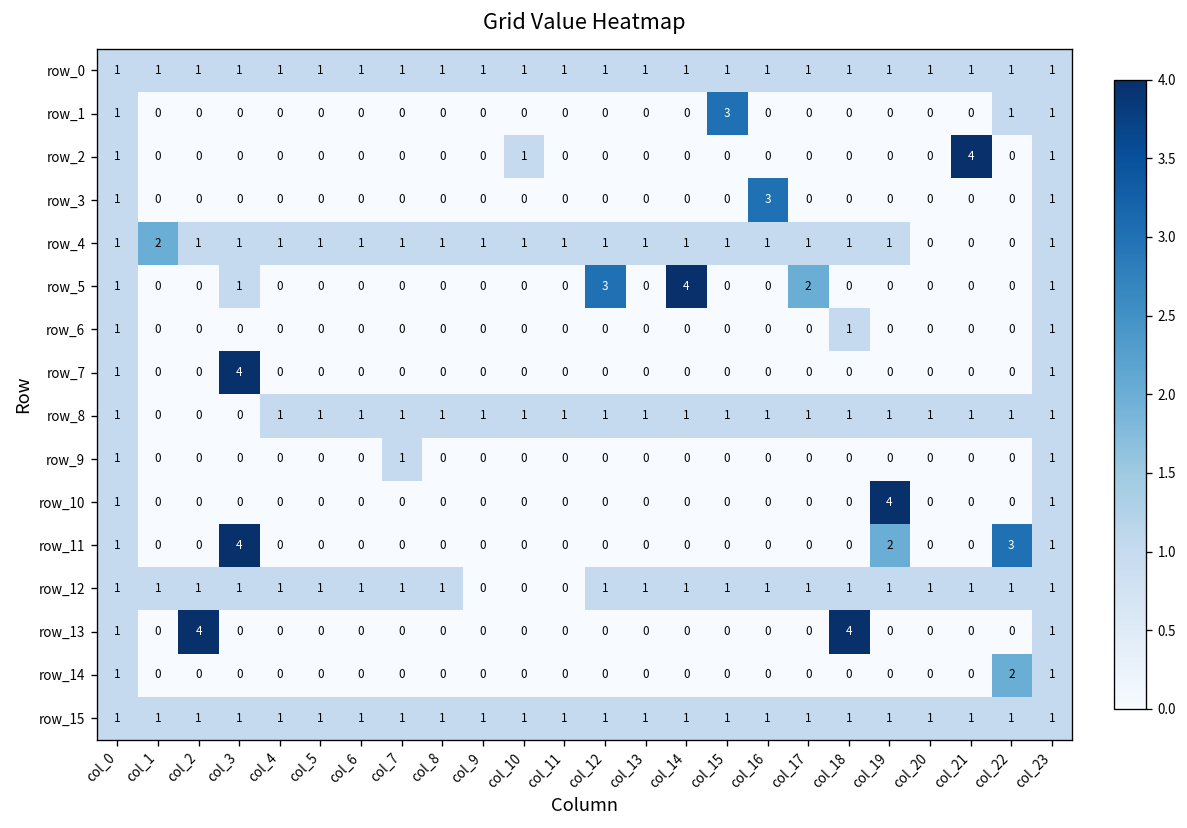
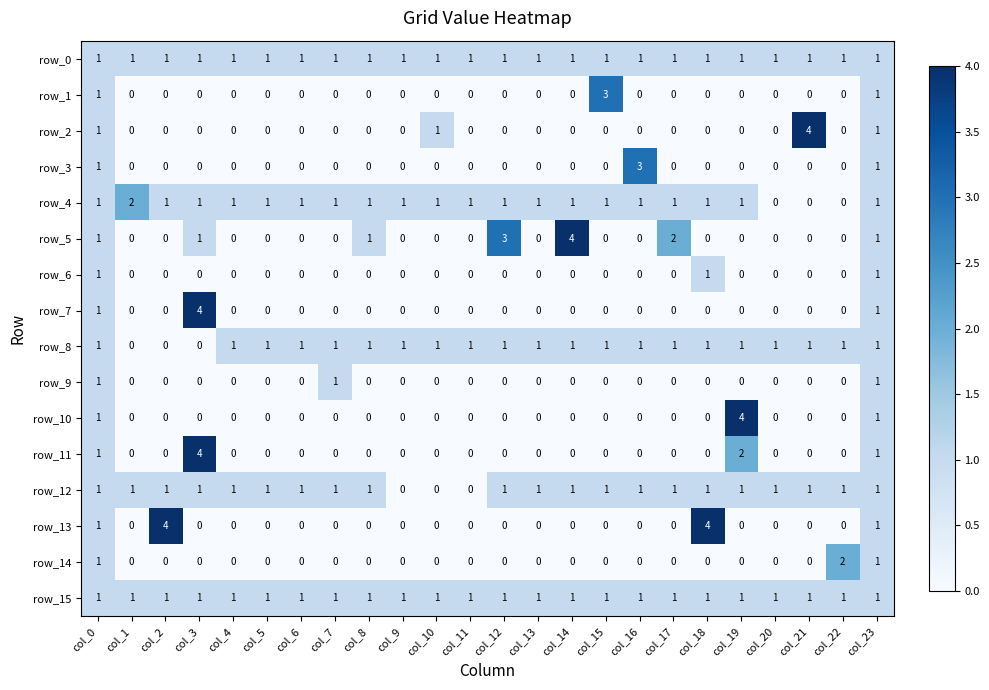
row_1, col_22: 1 -> 0
row_5, col_8: 0 -> 1
row_11, col_22: 3 -> 0
